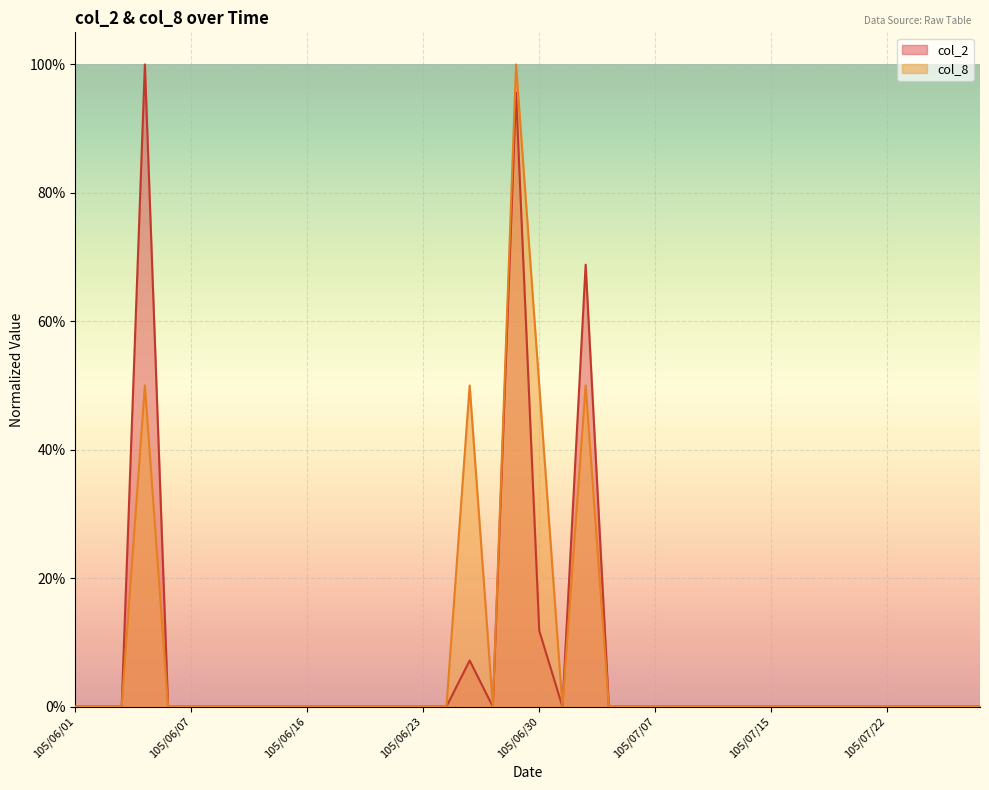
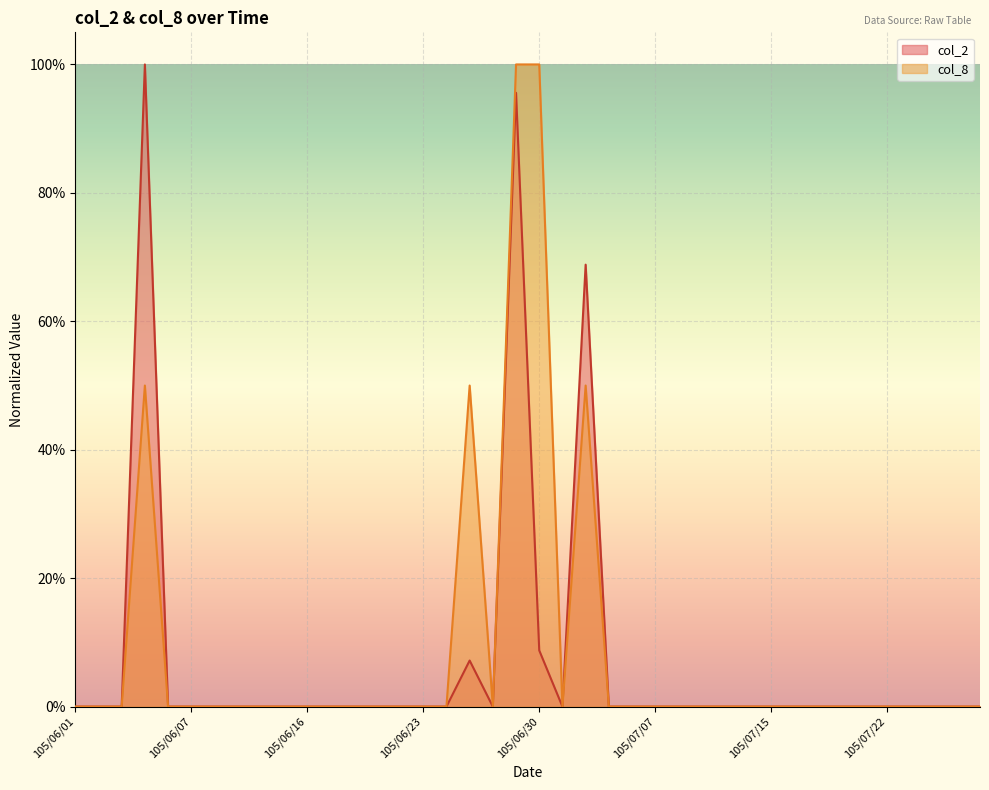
col_2, 105/06/30: 12% -> 9%
col_8, 105/06/30: 50% -> 100%
